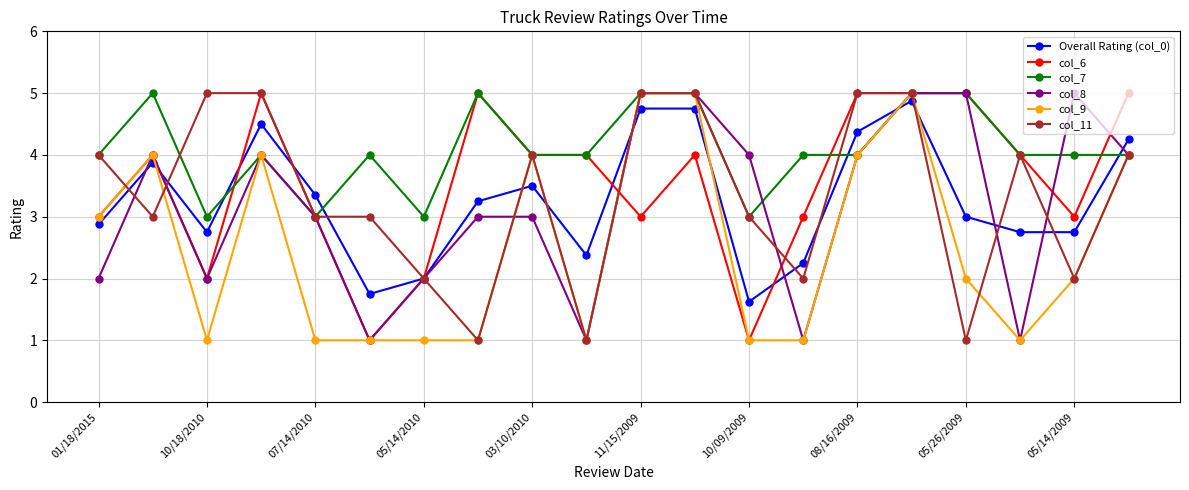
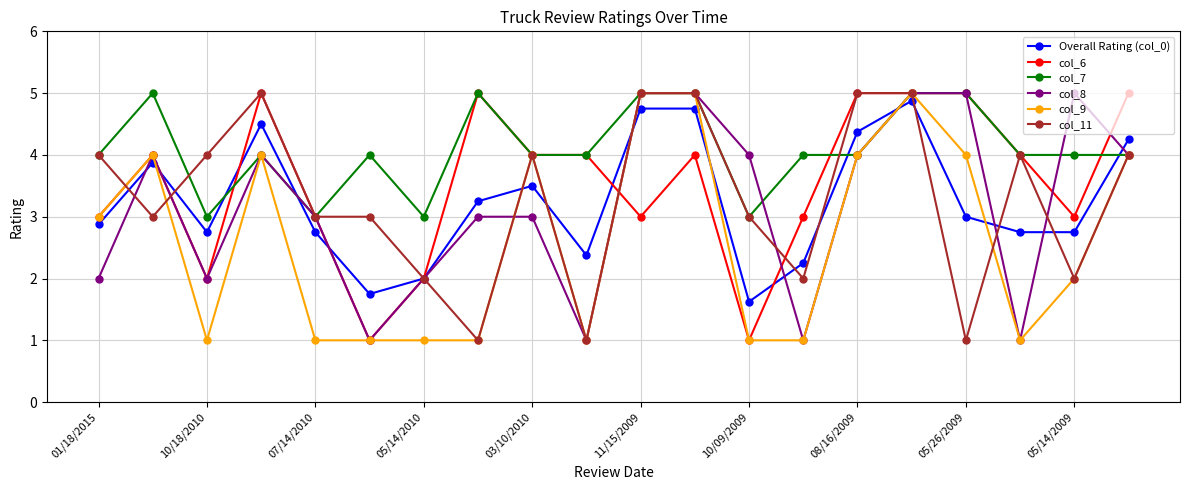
col_11, 10/18/2010: 5 -> 4
Overall Rating (col_0), 07/14/2010: 3.4 -> 2.8
col_9, 05/26/2009: 2 -> 4
